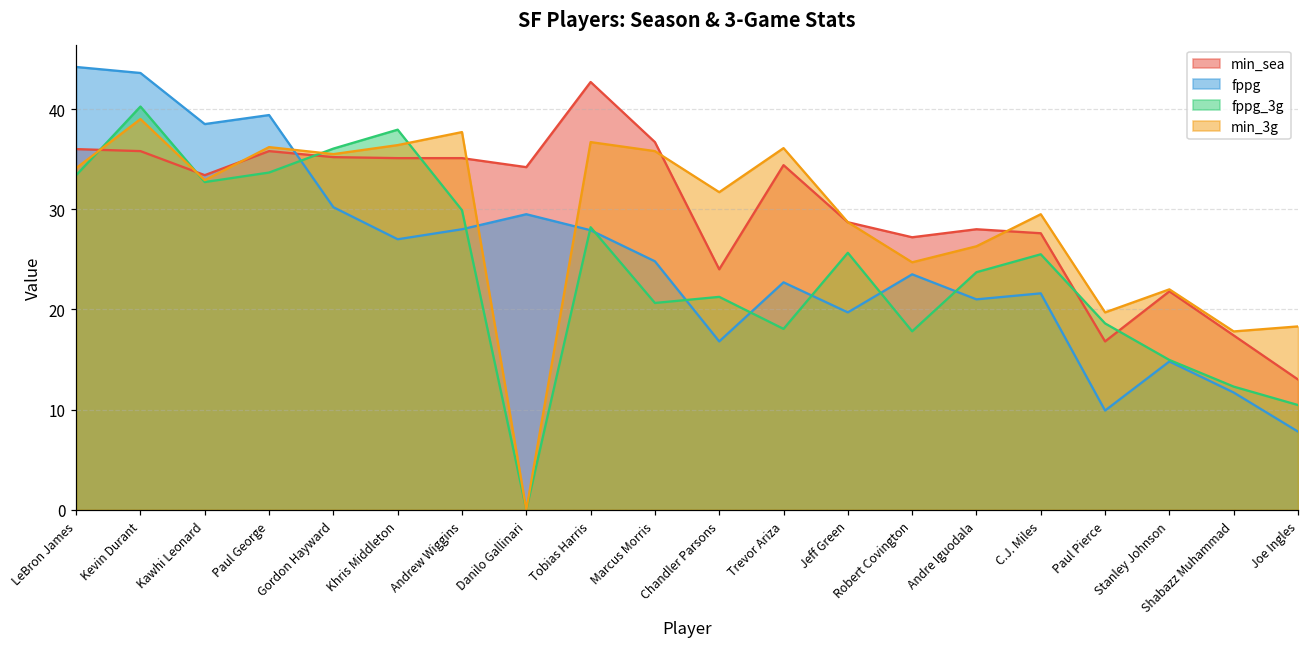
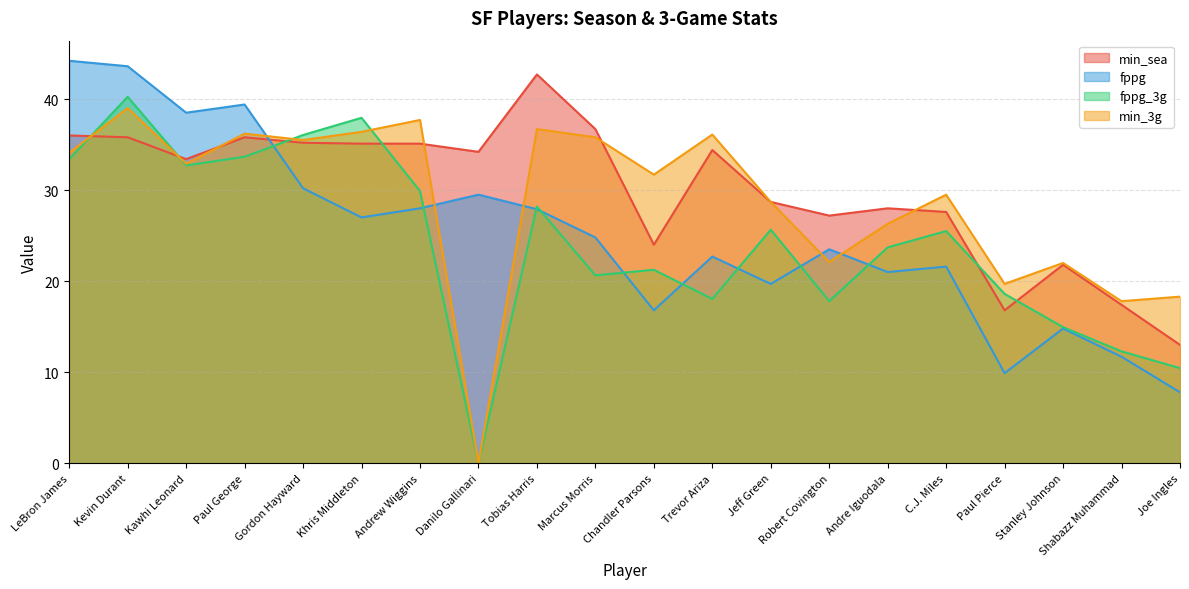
min_3g, Robert Covington: 25 -> 22
